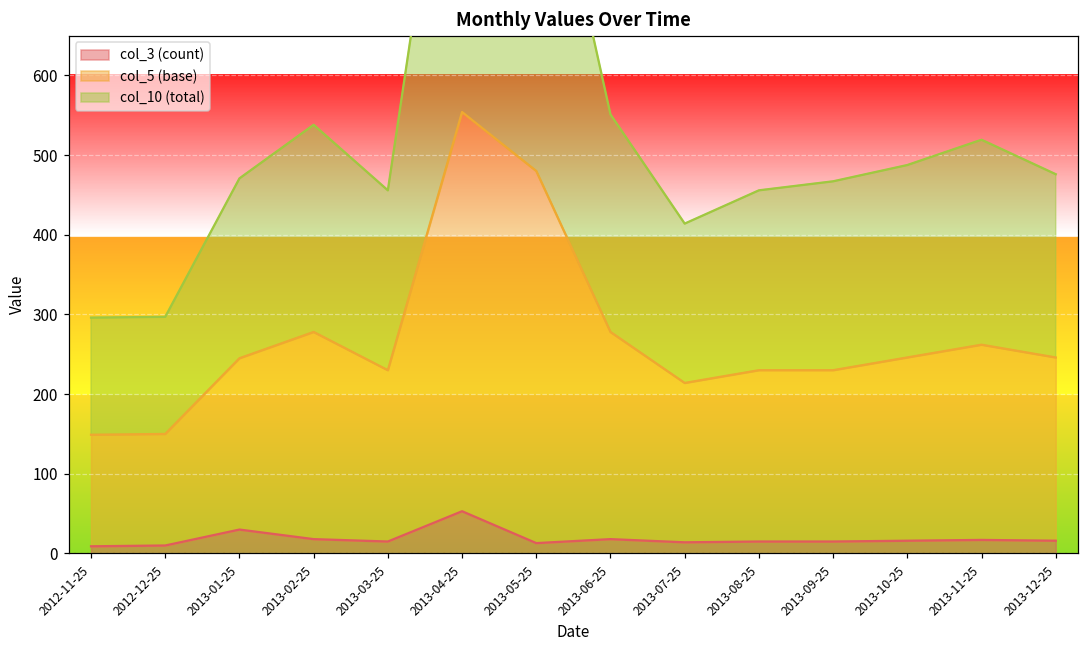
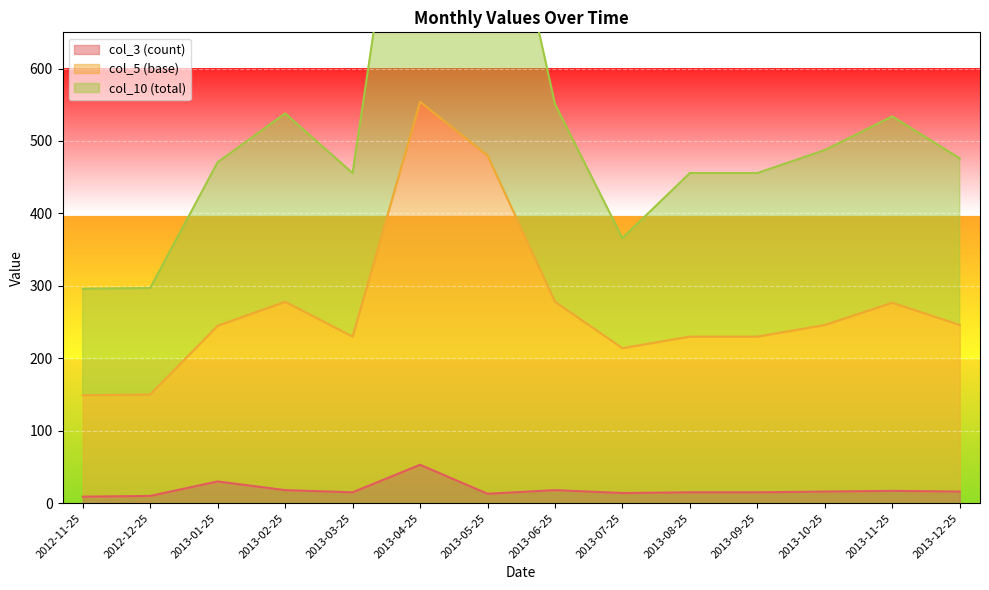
col_10 (total), 2013-07-25: 200 -> 150
col_10 (total), 2013-09-25: 240 -> 230
col_5 (base), 2013-11-25: 250 -> 260
